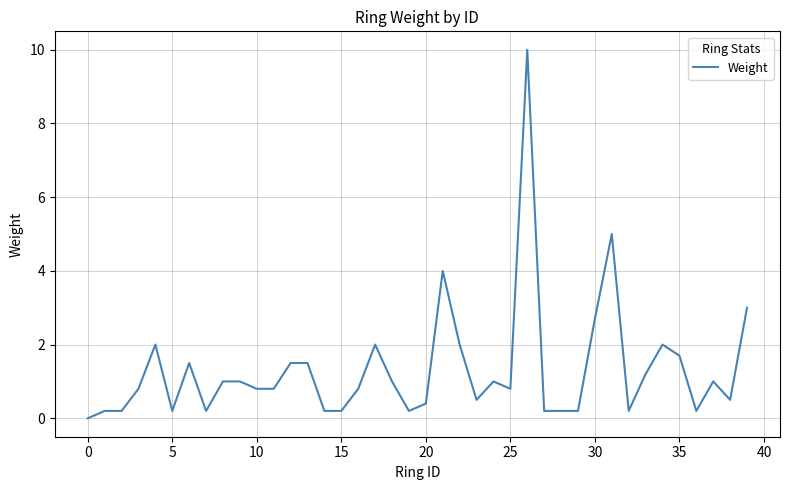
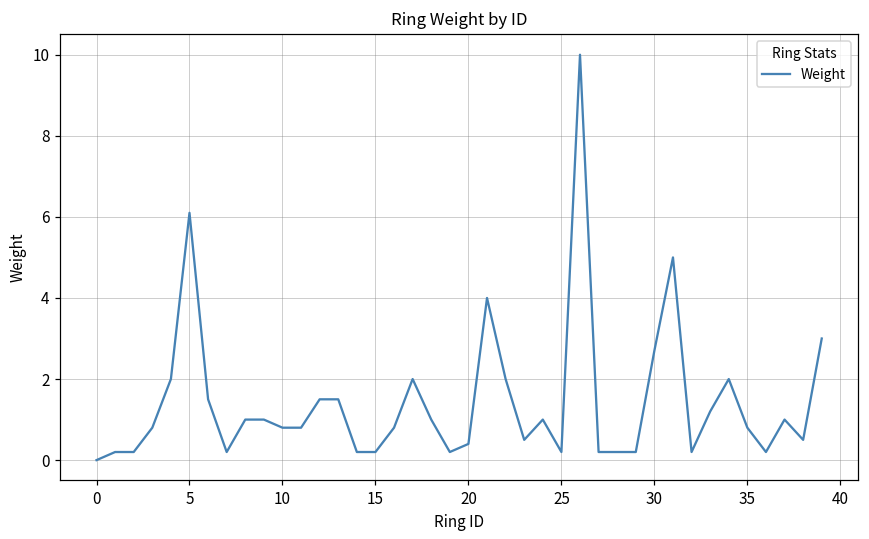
5: 0.2 -> 6.1
25: 0.8 -> 0.2
35: 1.7 -> 0.8
